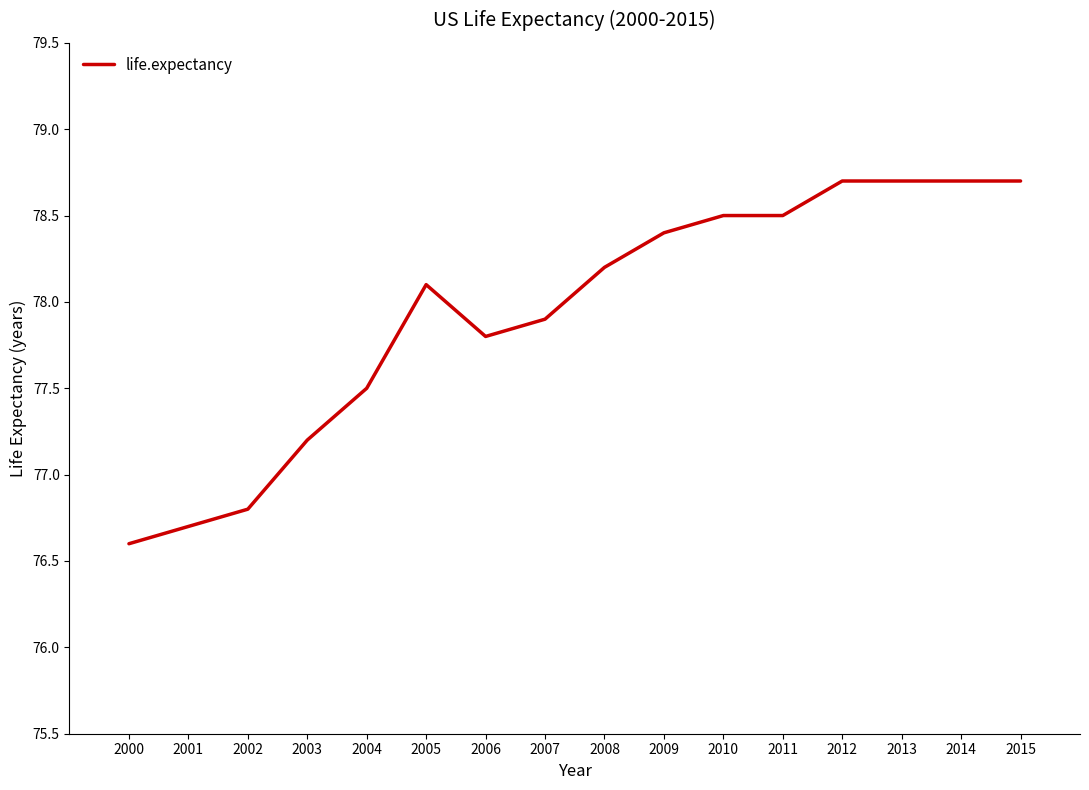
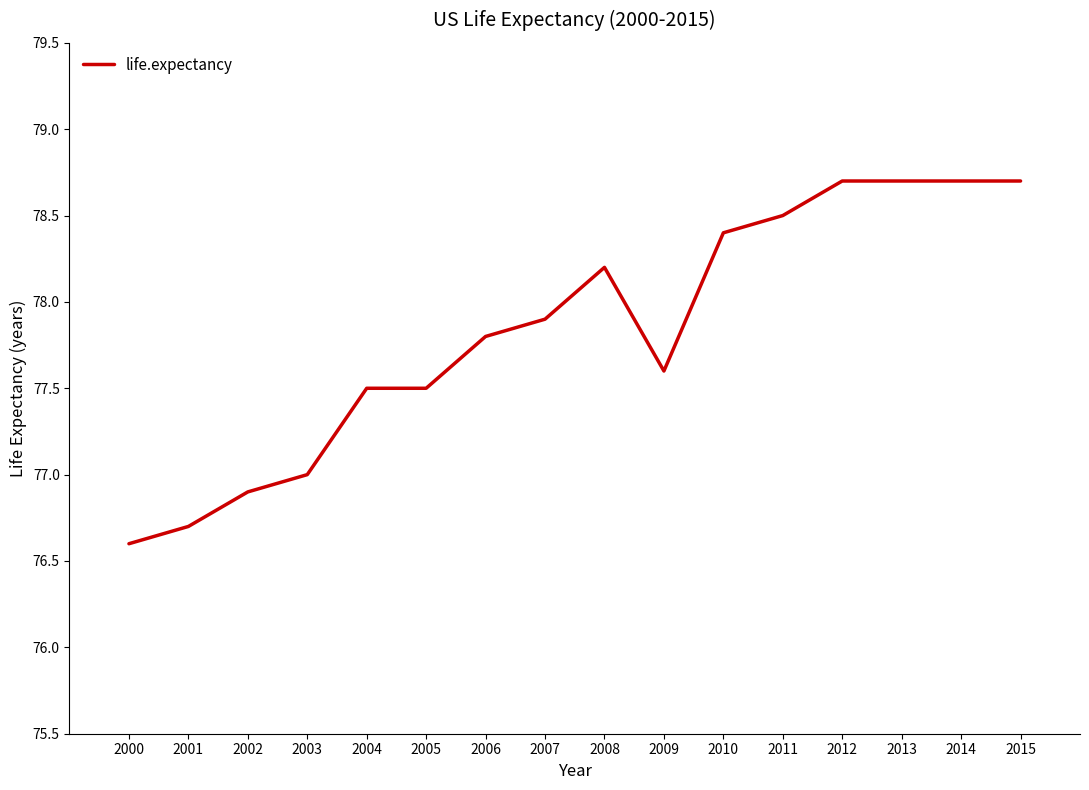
2002: 76.8 -> 76.9
2003: 77.2 -> 77.0
2005: 78.1 -> 77.5
2009: 78.4 -> 77.6
2010: 78.5 -> 78.4
